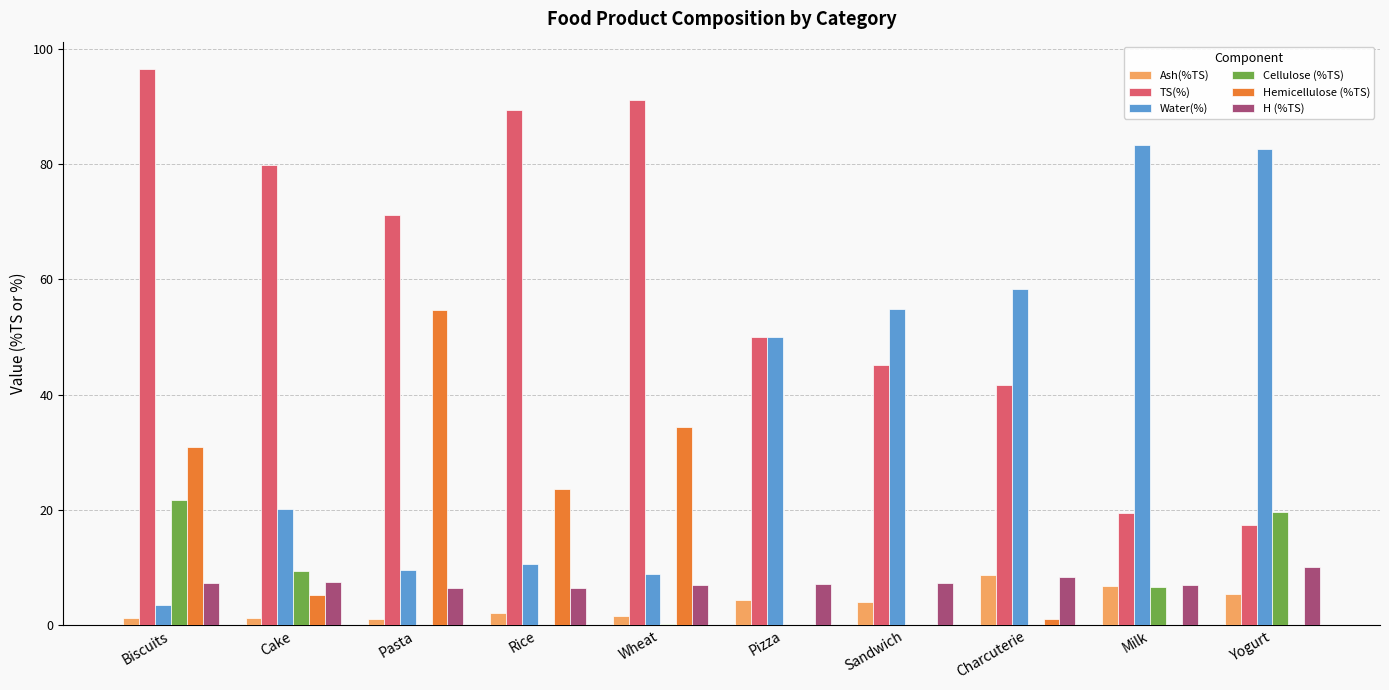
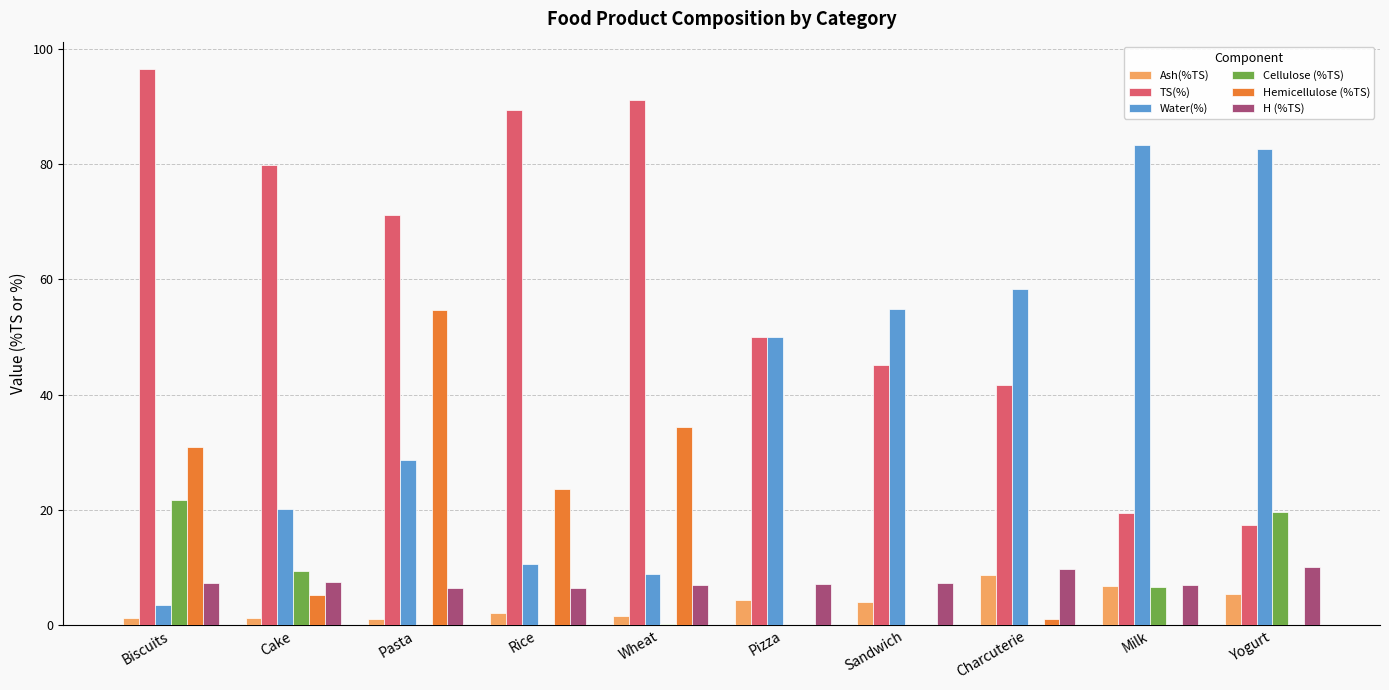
Water(%), Pasta: 10 -> 29
H (%TS), Charcuterie: 8 -> 10
